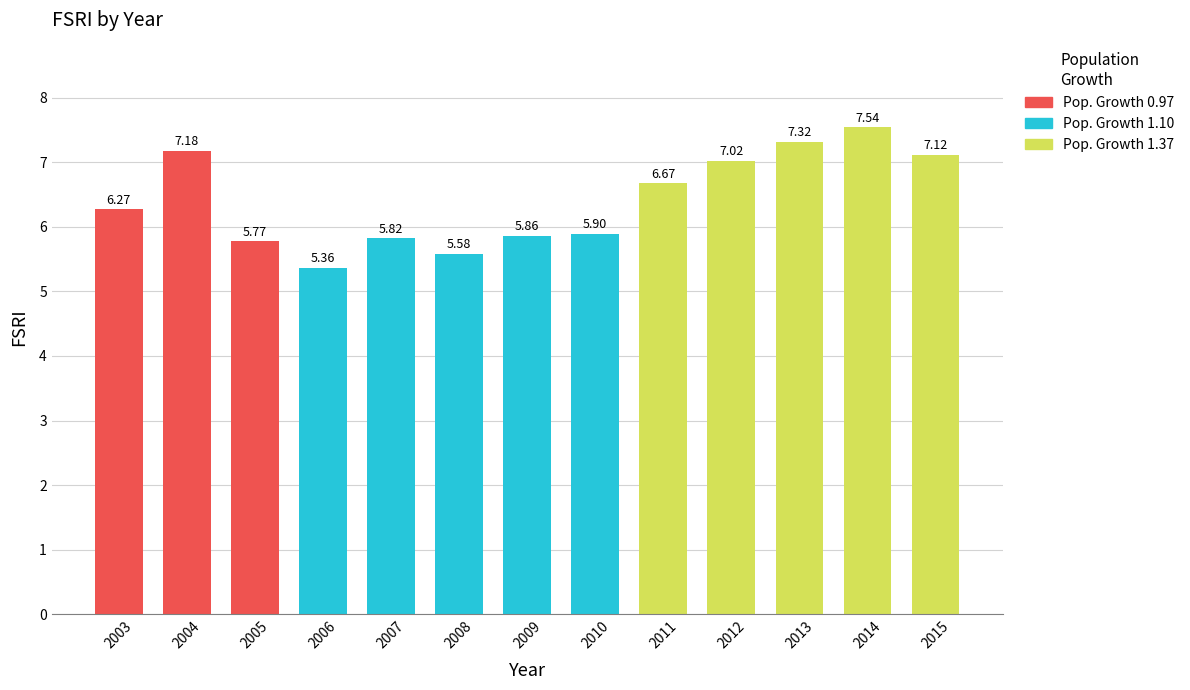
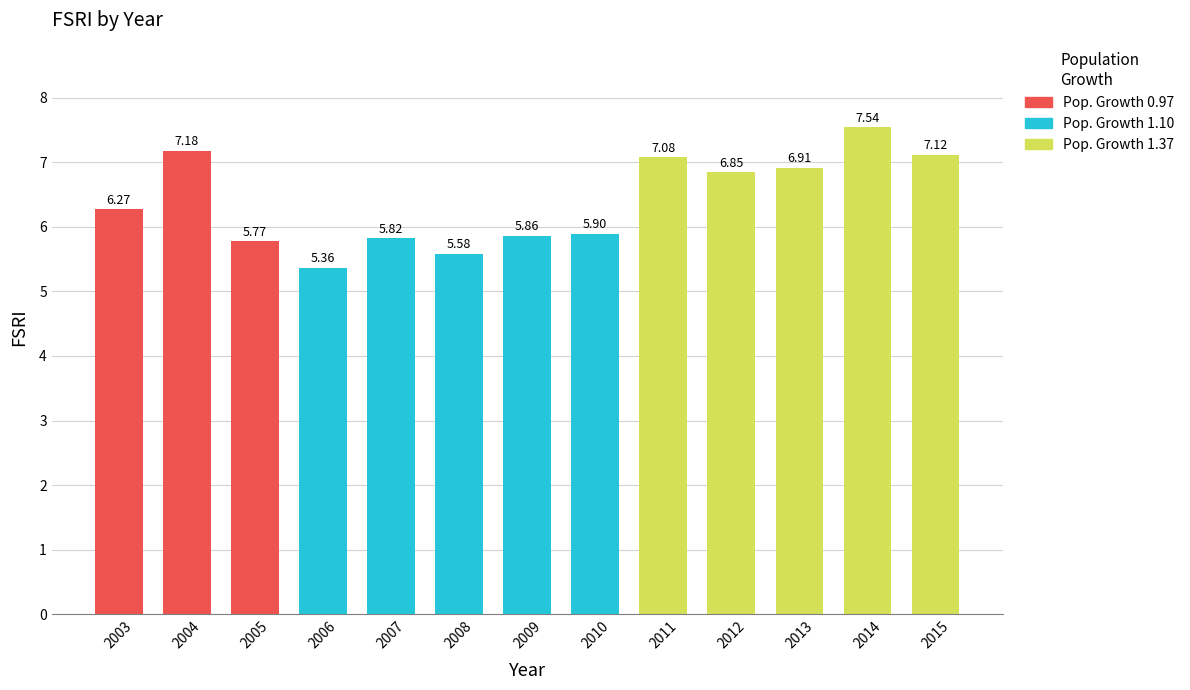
2011: 6.67 -> 7.08
2012: 7.02 -> 6.85
2013: 7.32 -> 6.91
